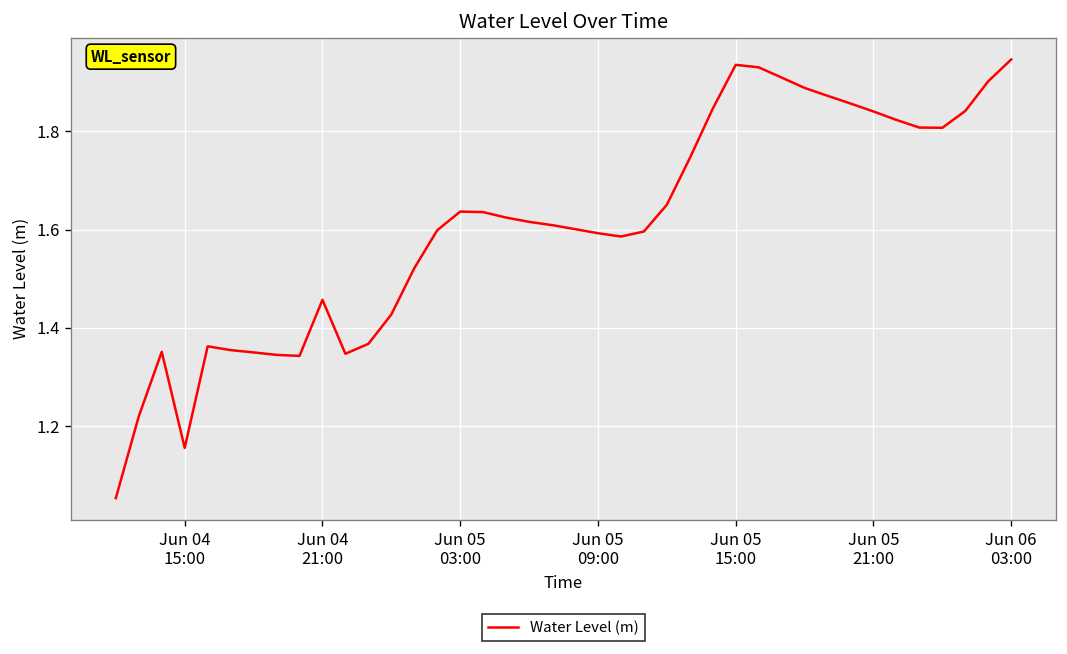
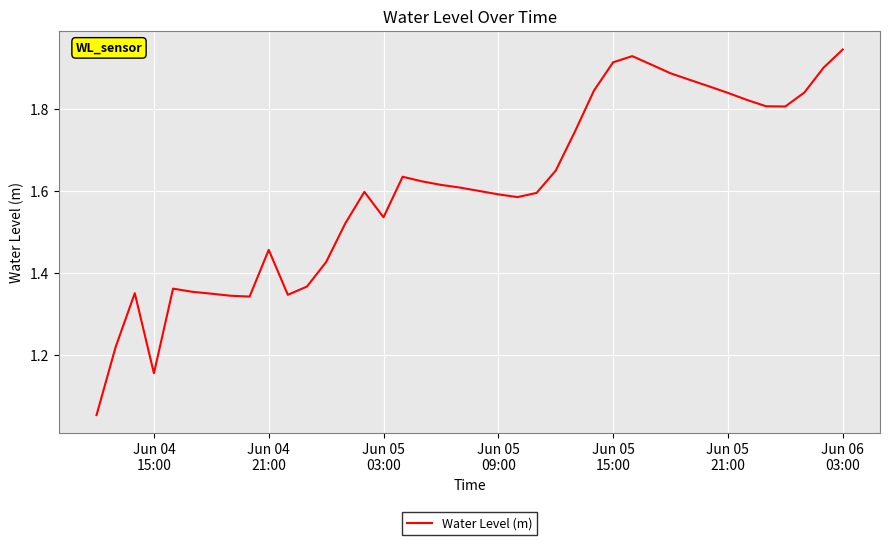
Jun 05 03:00: 1.64 -> 1.54
Jun 05 15:00: 1.94 -> 1.92
